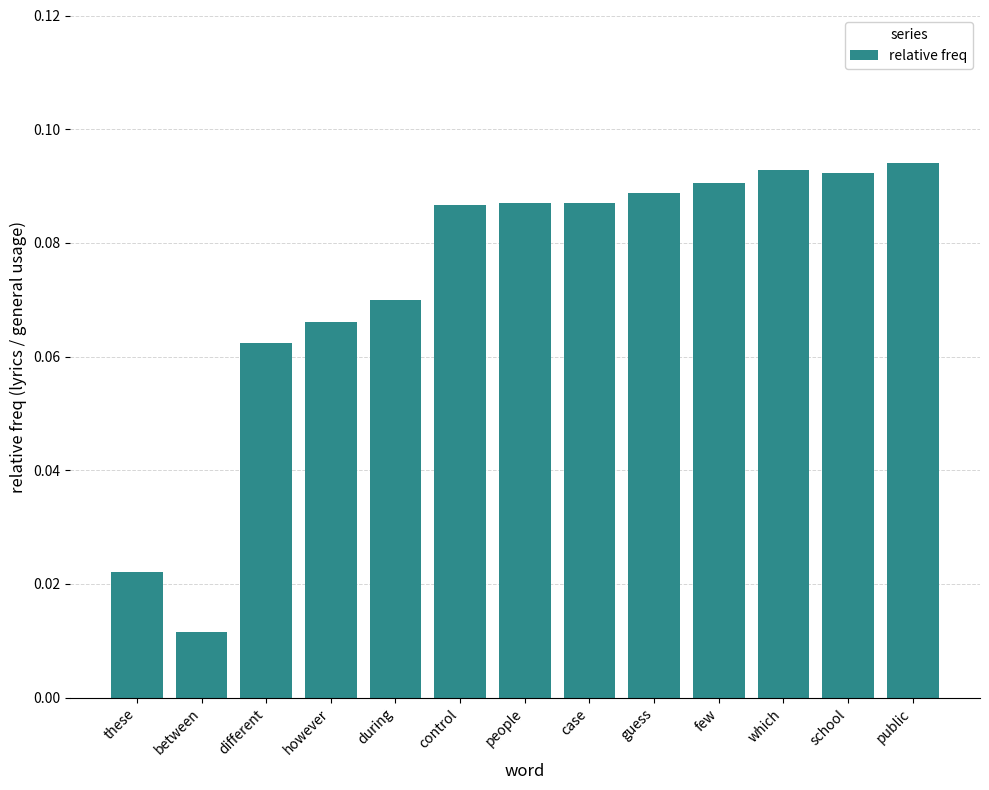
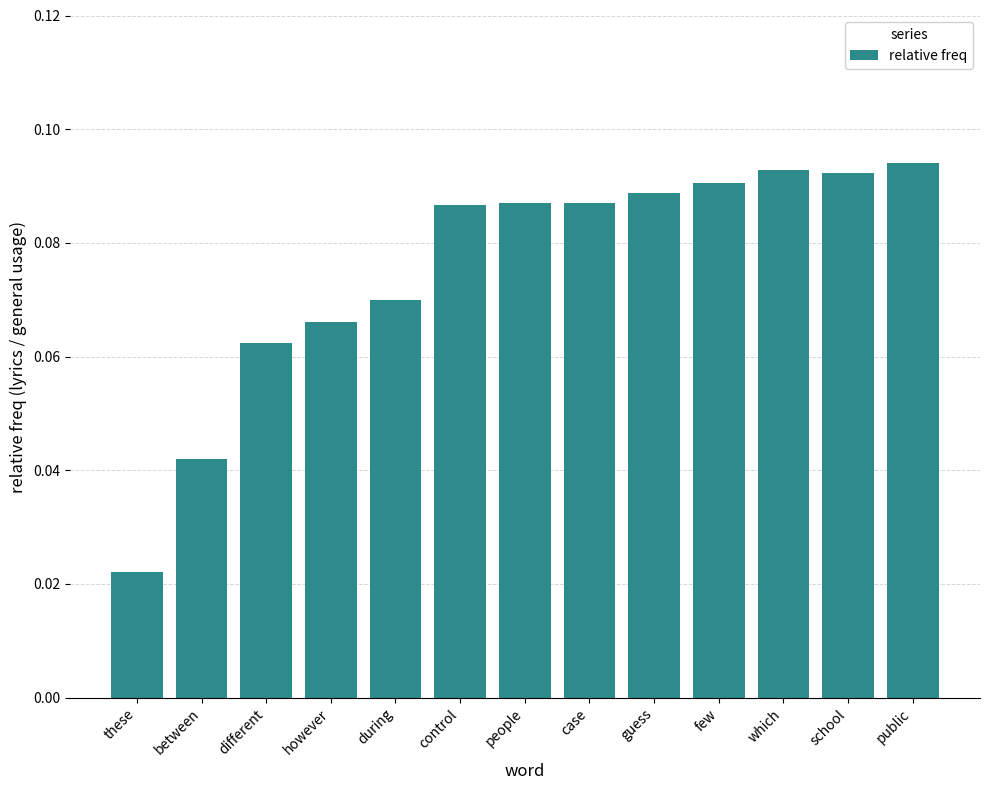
between: 0.011 -> 0.042
